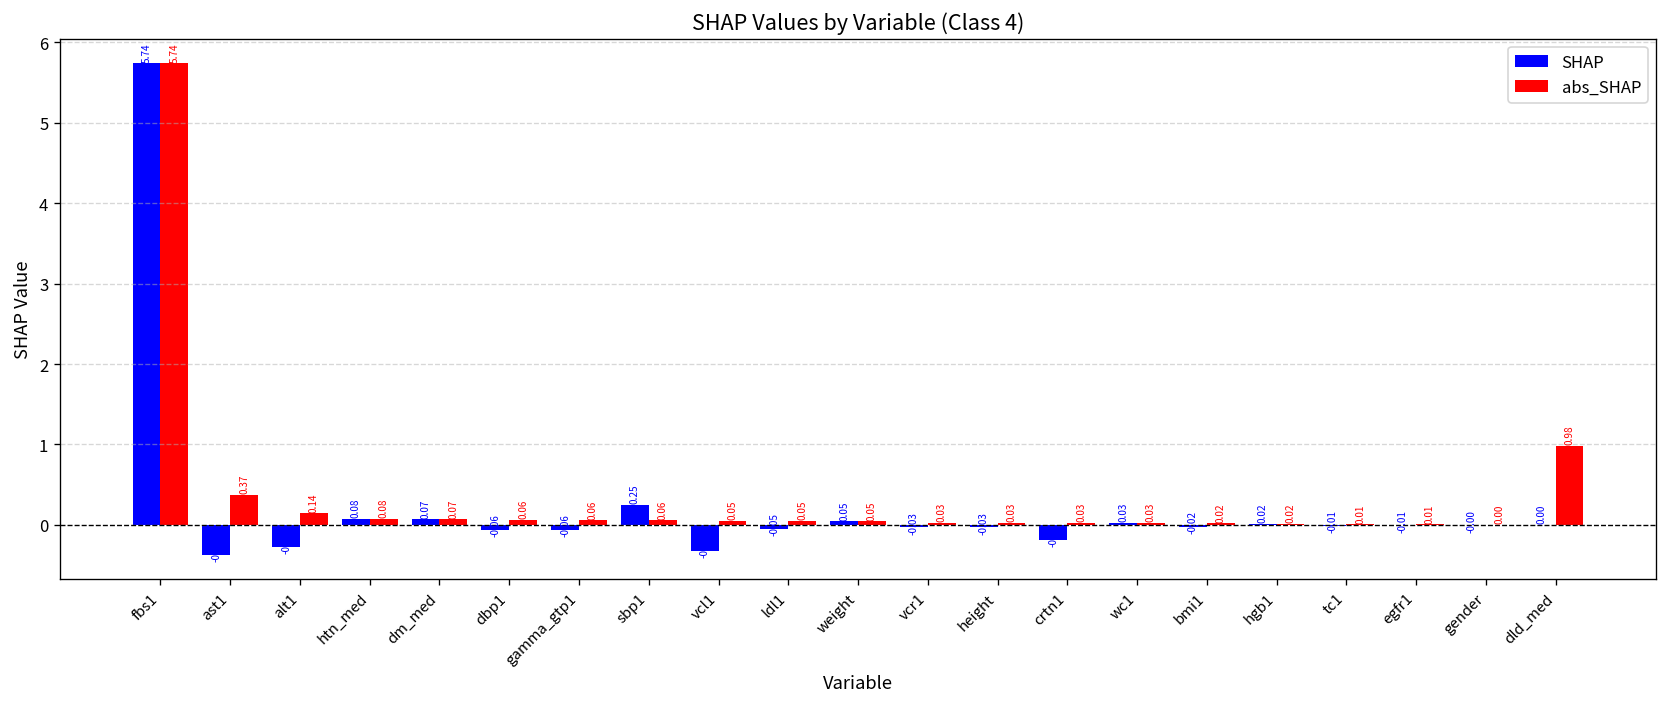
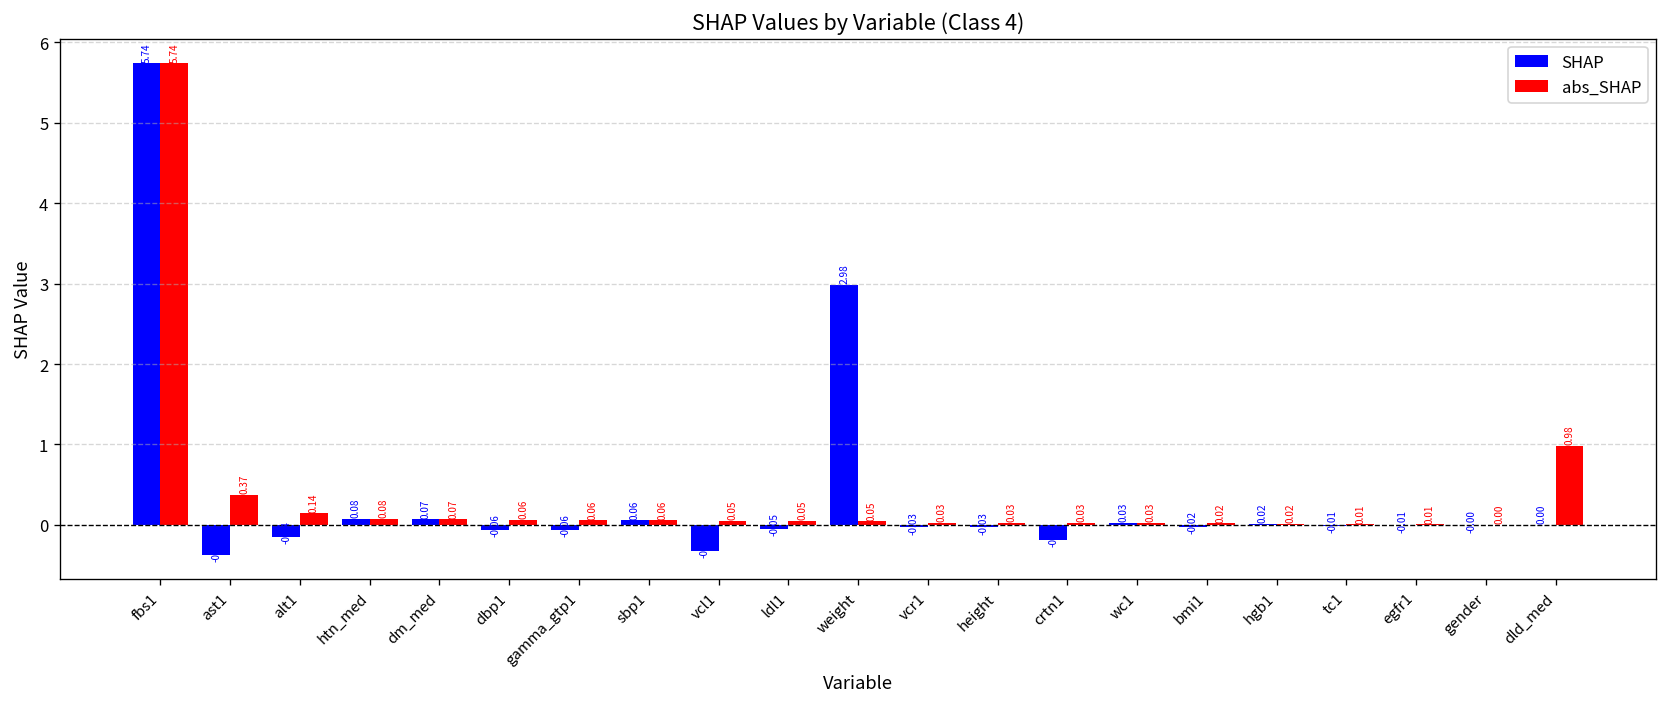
SHAP, alt1: -0.3 -> -0.1
SHAP, sbp1: 0.25 -> 0.06
SHAP, weight: 0.05 -> 2.98
